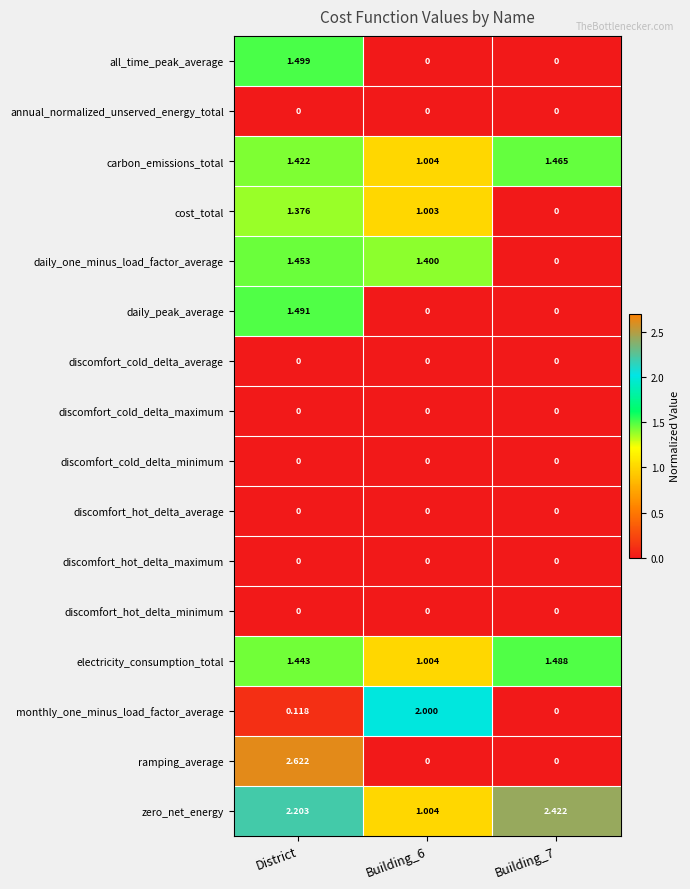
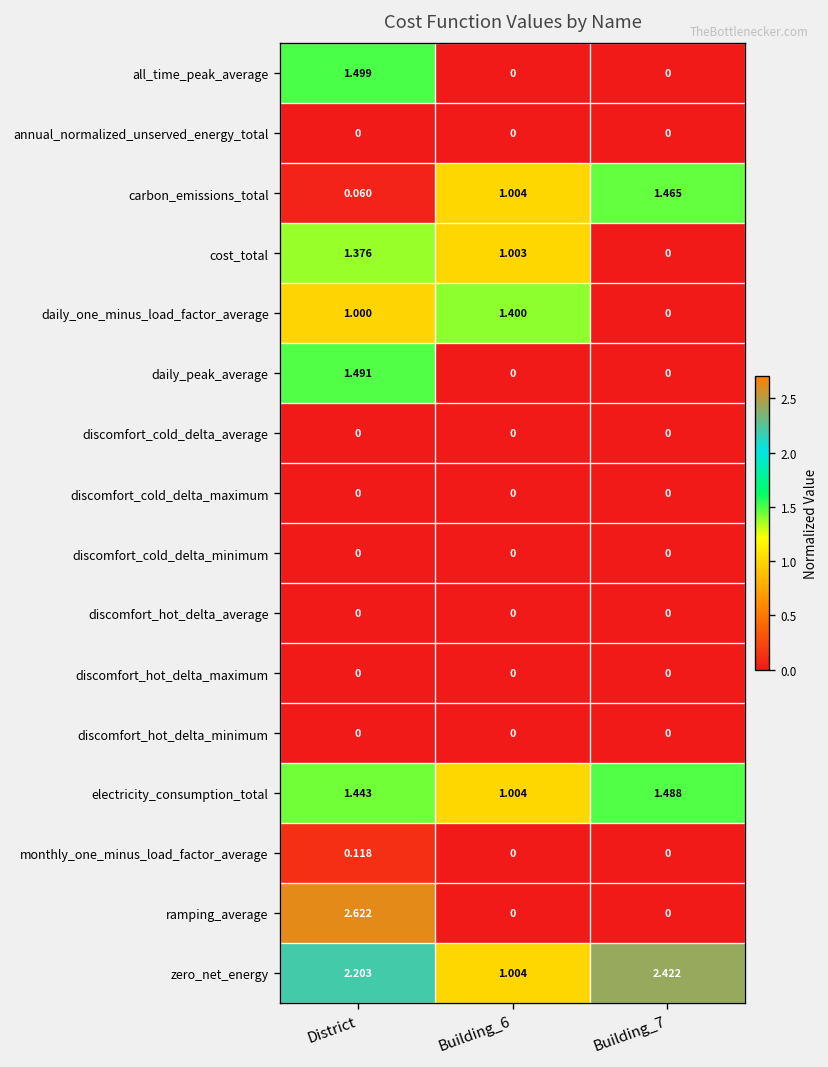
carbon_emissions_total, District: 1.422 -> 0.060
daily_one_minus_load_factor_average, District: 1.453 -> 1.000
monthly_one_minus_load_factor_average, Building_6: 2.000 -> 0
